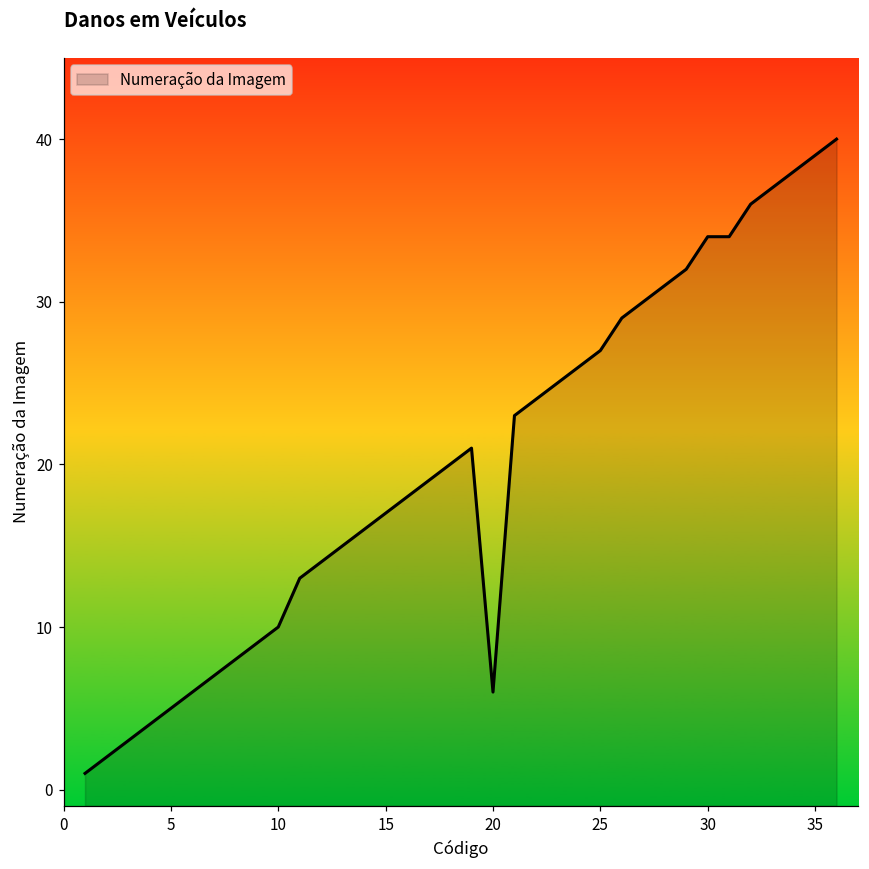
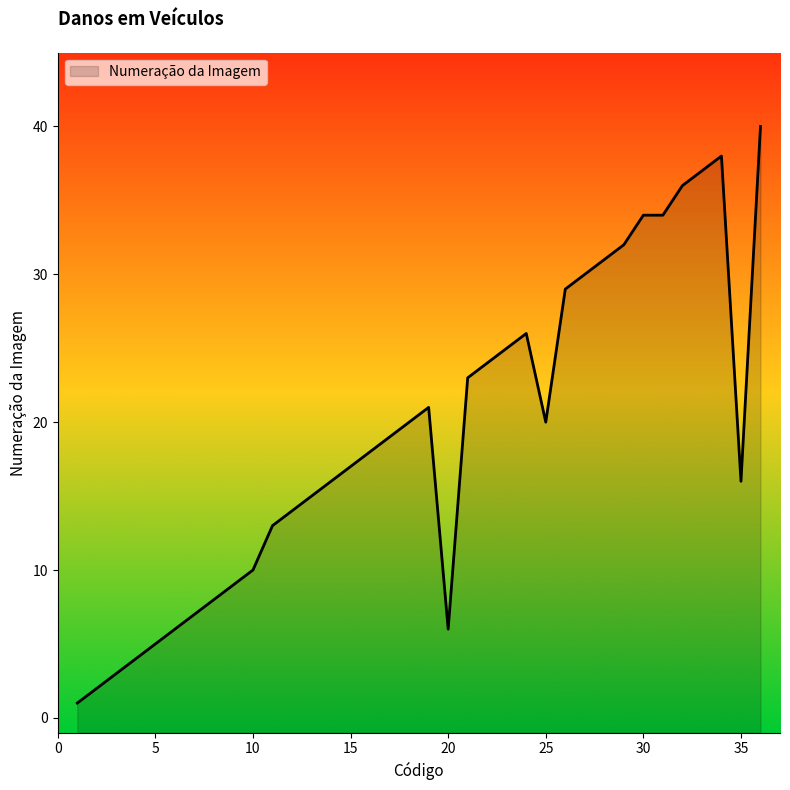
25: 27 -> 20
35: 39 -> 16
